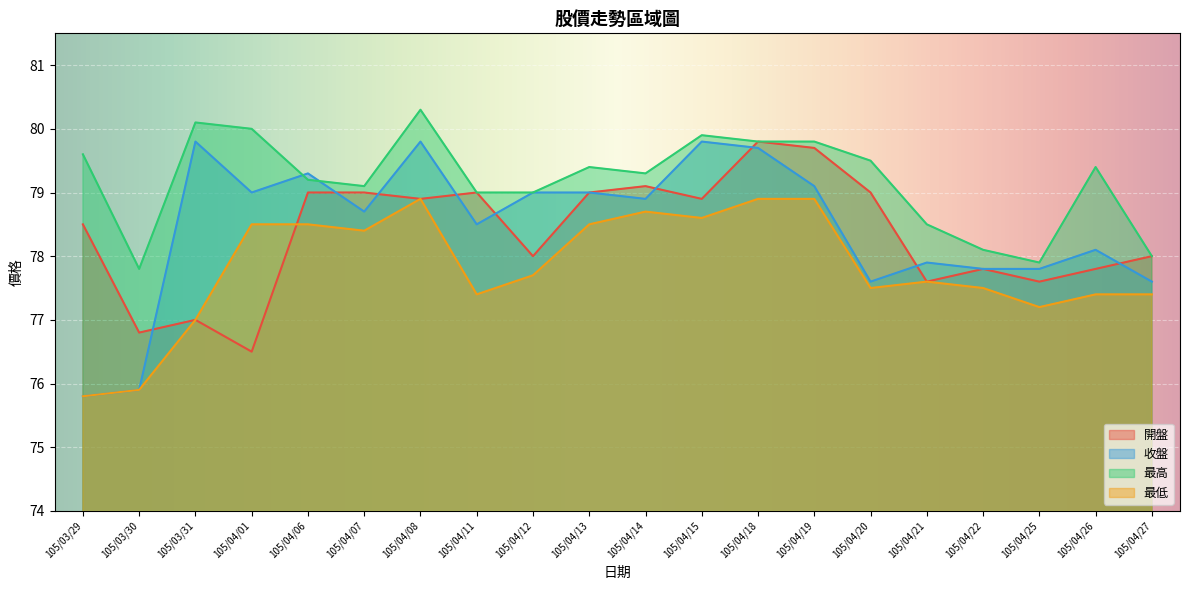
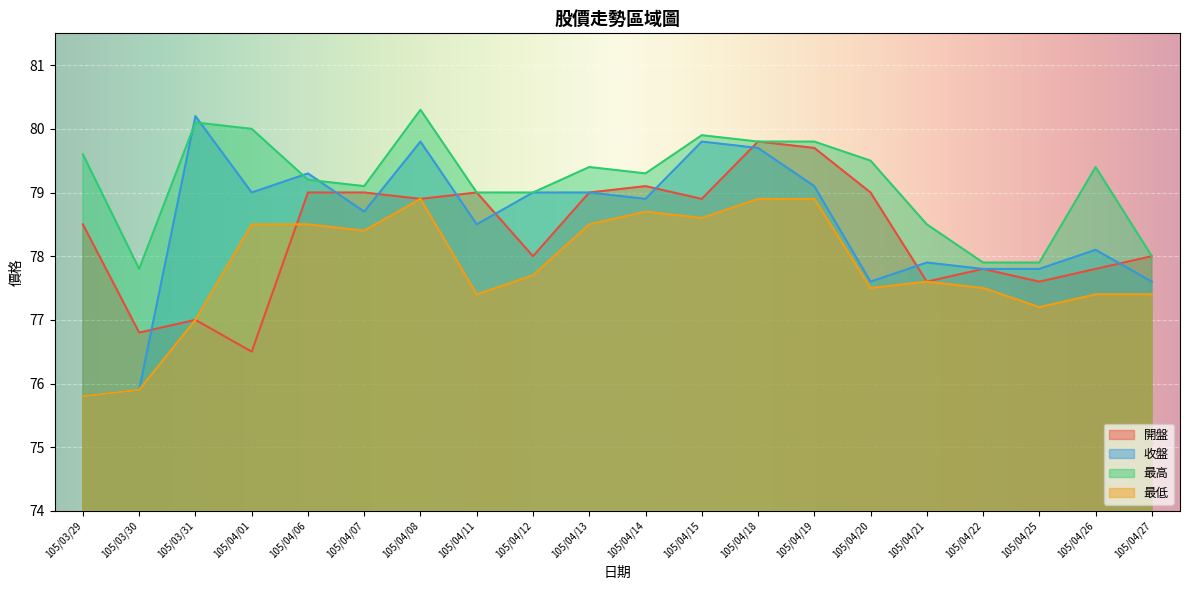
收盤, 105/03/31: 79.8 -> 80.2
最高, 105/04/22: 78.1 -> 77.9
